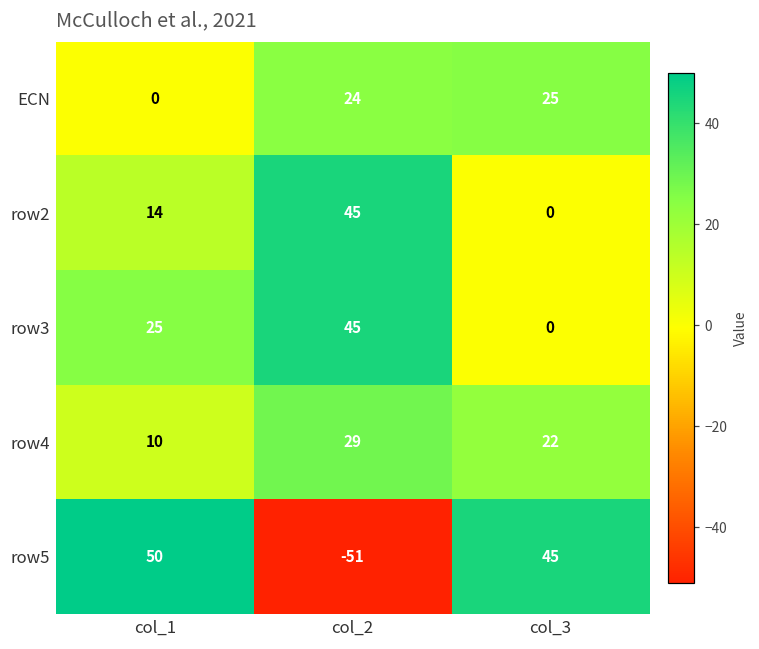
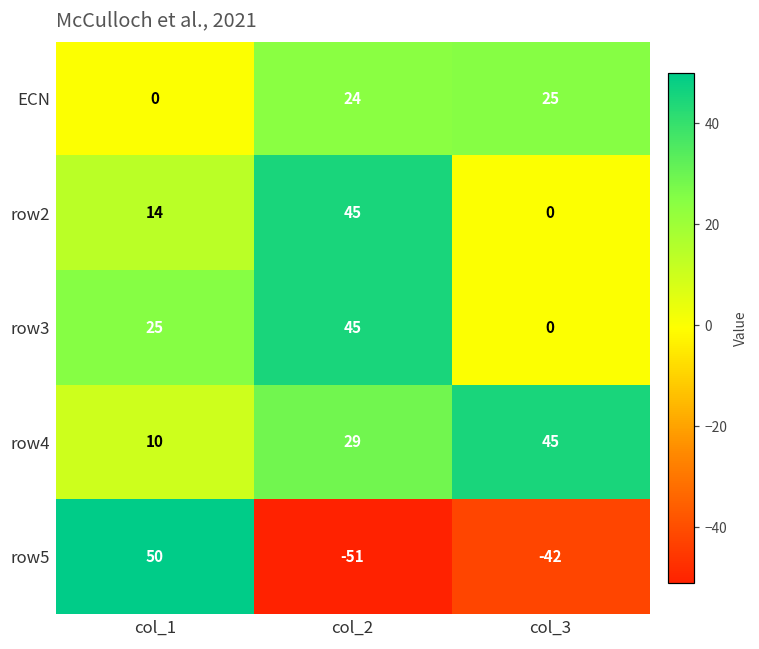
row4, col_3: 22 -> 45
row5, col_3: 45 -> -42
